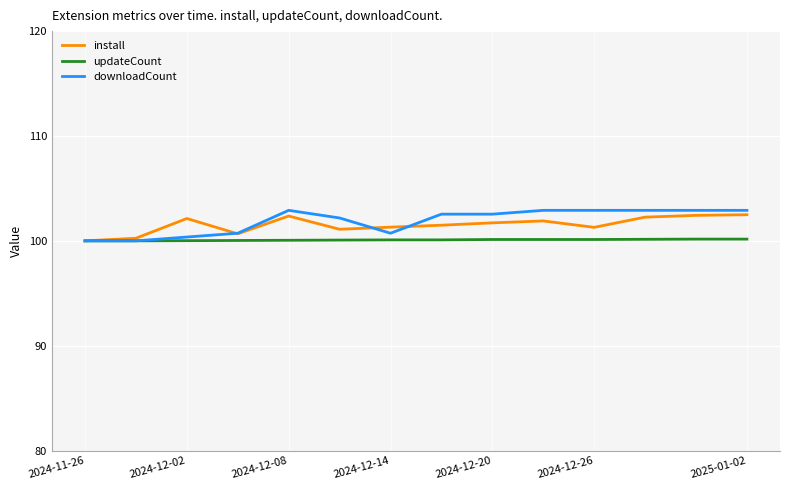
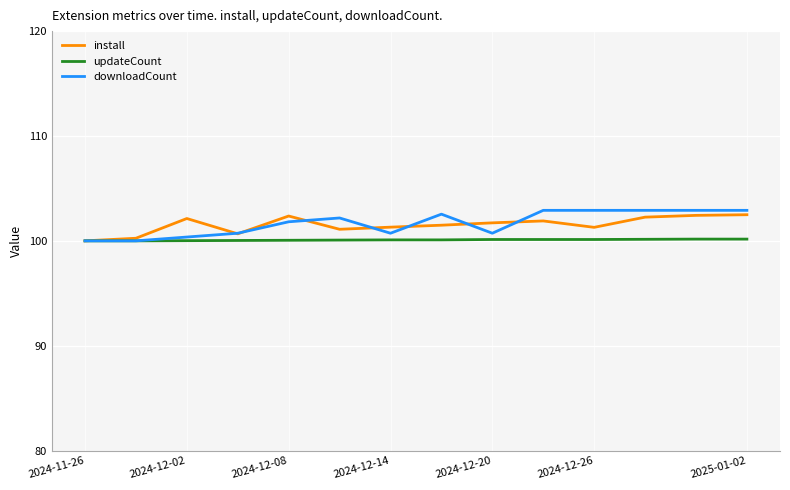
downloadCount, 2024-12-08: 102.9 -> 101.8
downloadCount, 2024-12-20: 102.5 -> 100.7
